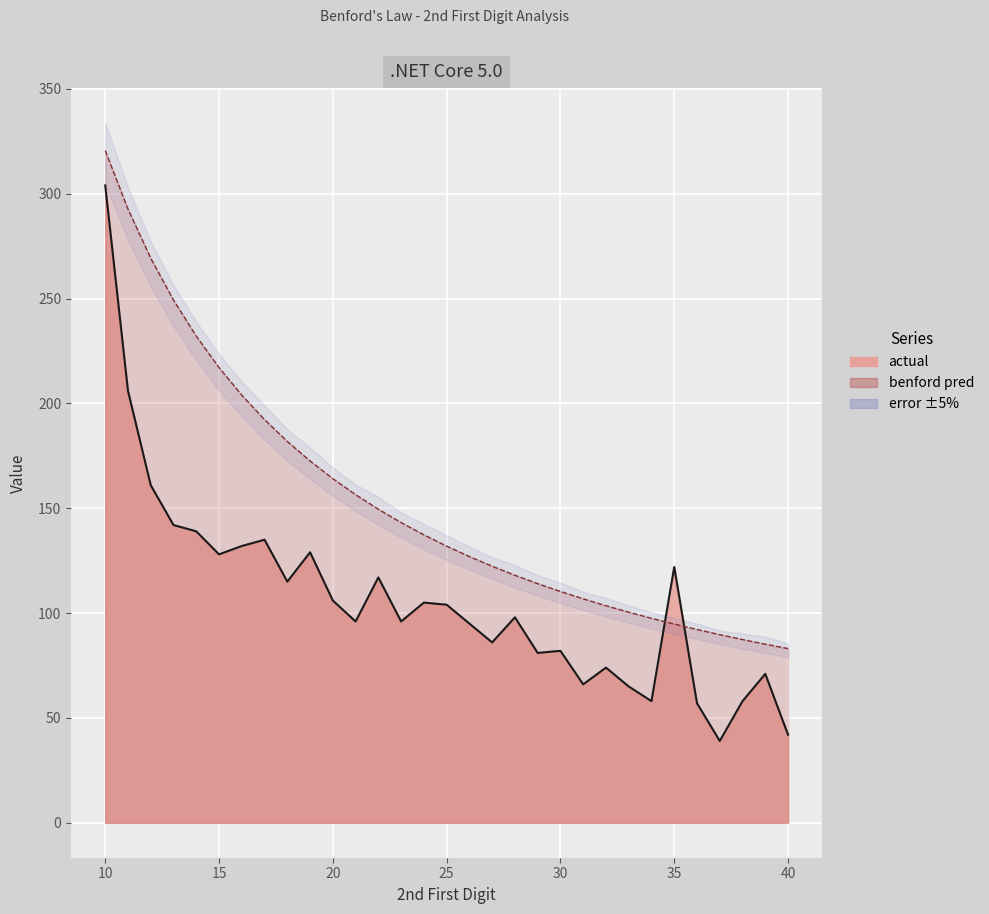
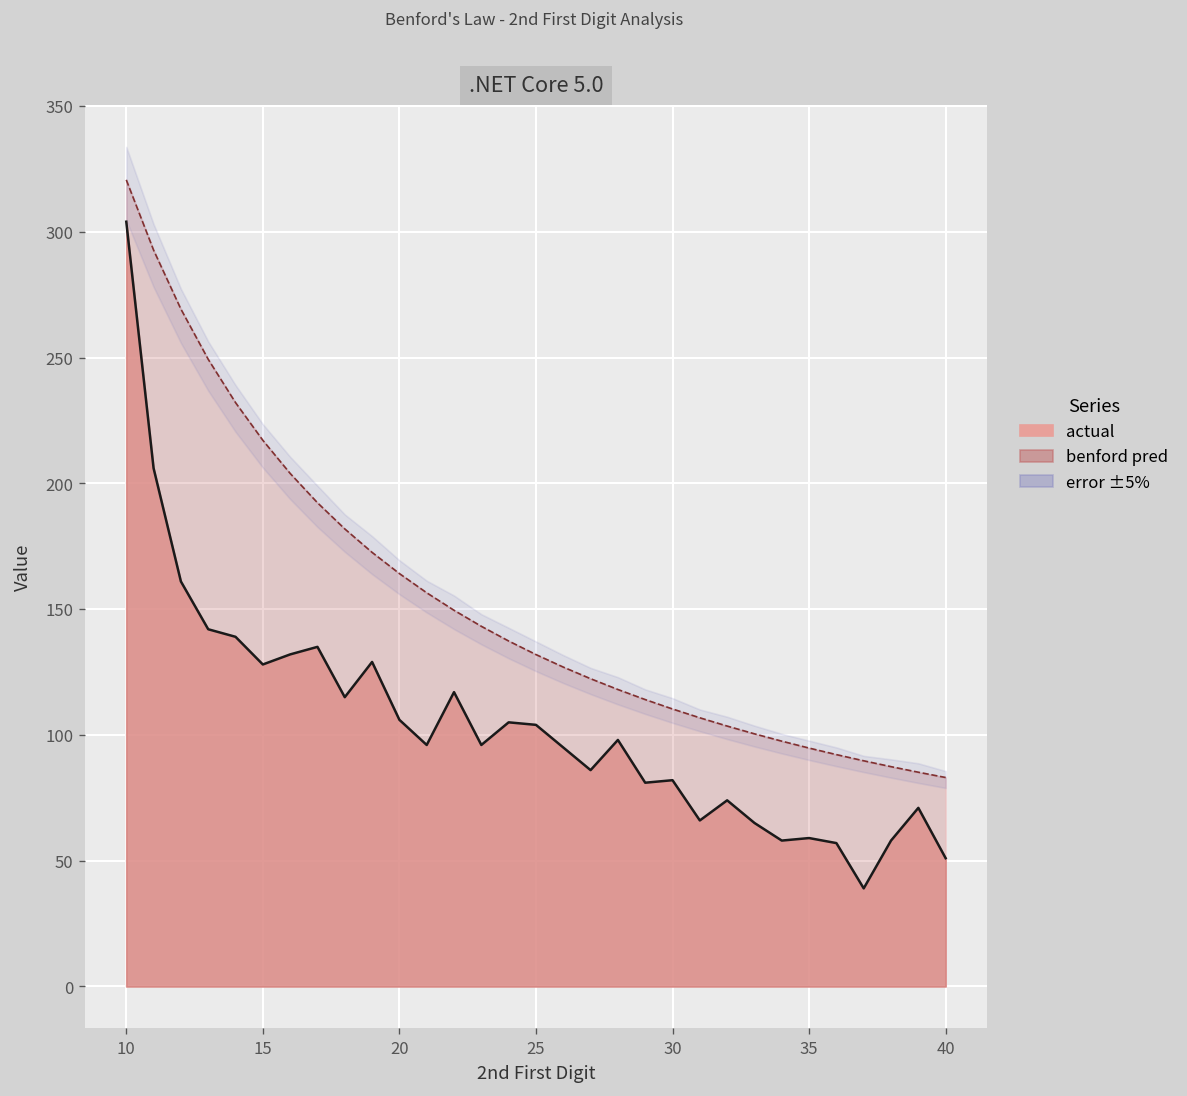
actual, 35: 122 -> 59
actual, 40: 42 -> 51
